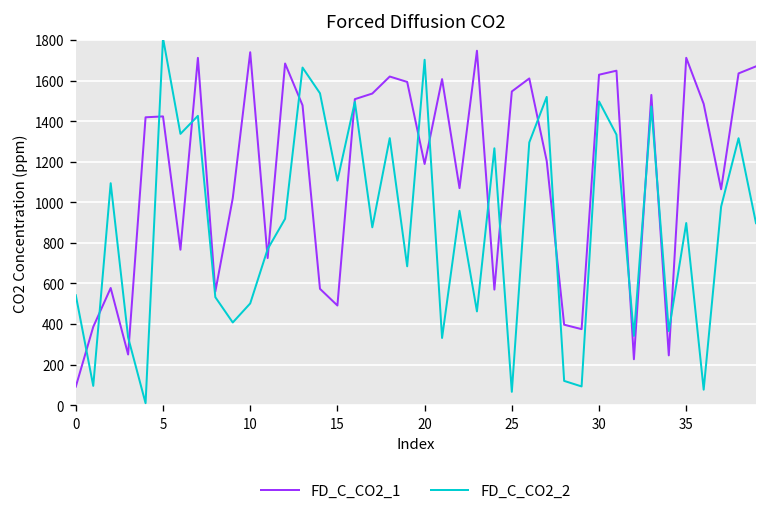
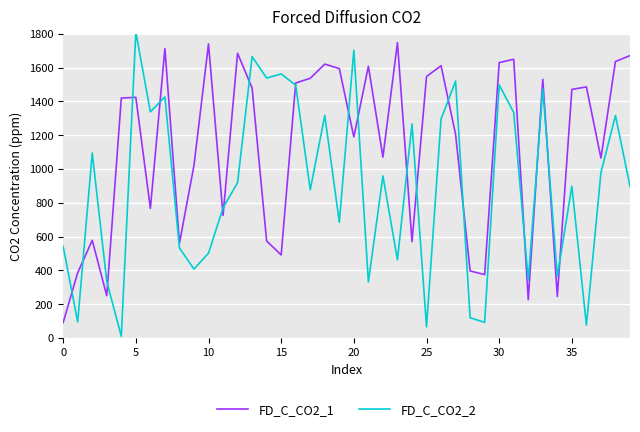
FD_C_CO2_2, 15: 1110 -> 1560
FD_C_CO2_1, 35: 1710 -> 1470
